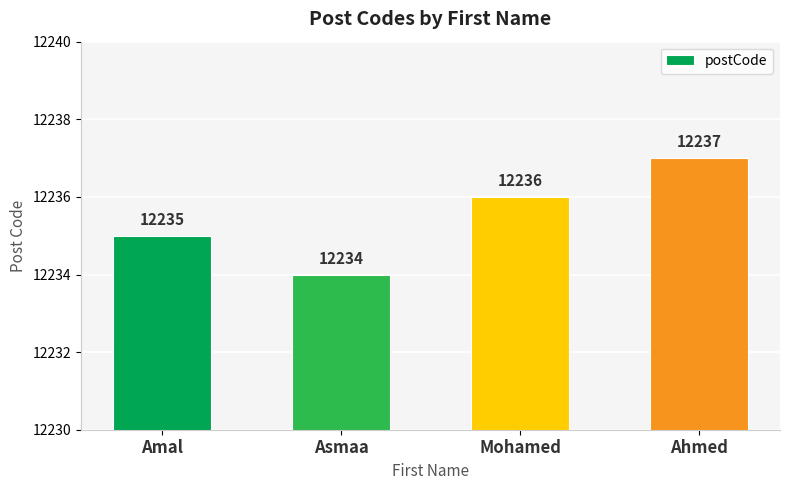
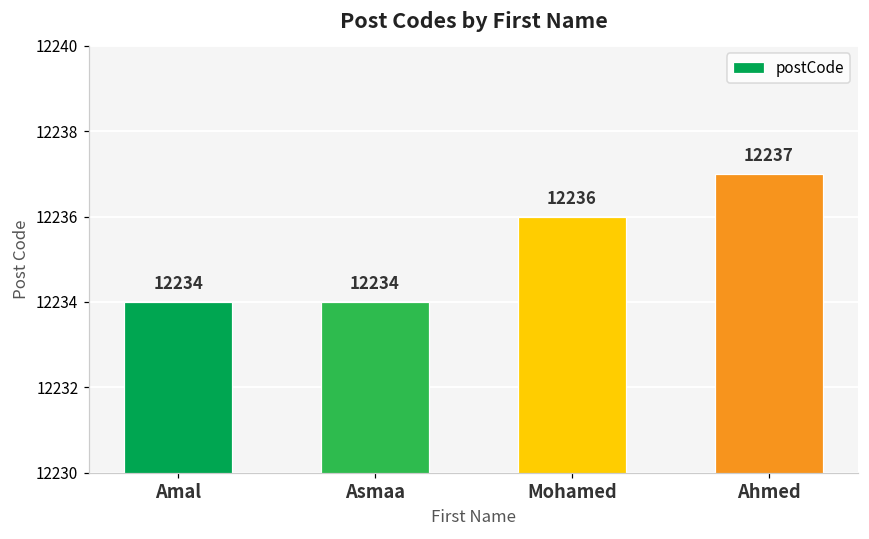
Amal: 12235 -> 12234
